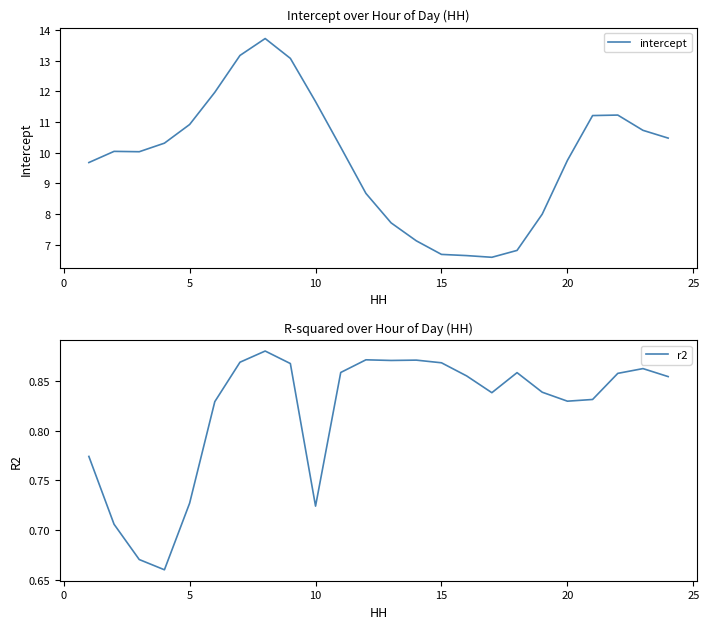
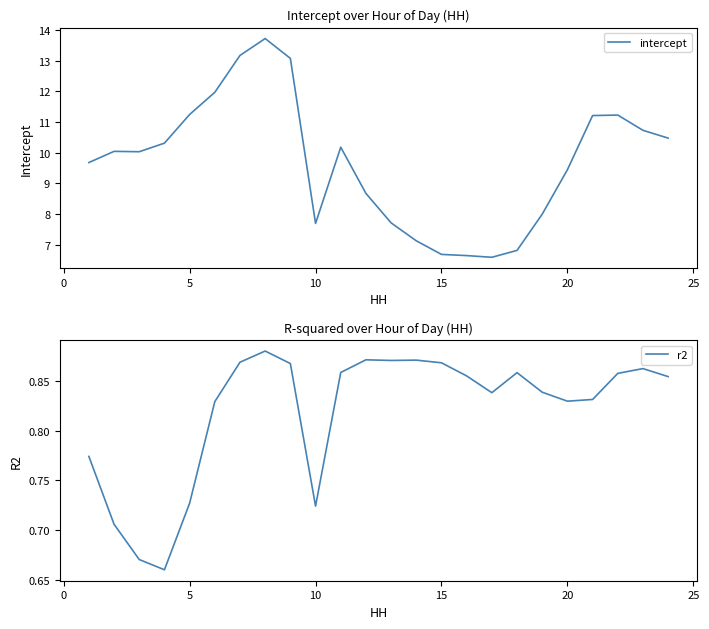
Intercept over Hour of Day (HH), 5: 10.9 -> 11.2
Intercept over Hour of Day (HH), 10: 11.7 -> 7.7
Intercept over Hour of Day (HH), 20: 9.8 -> 9.4
